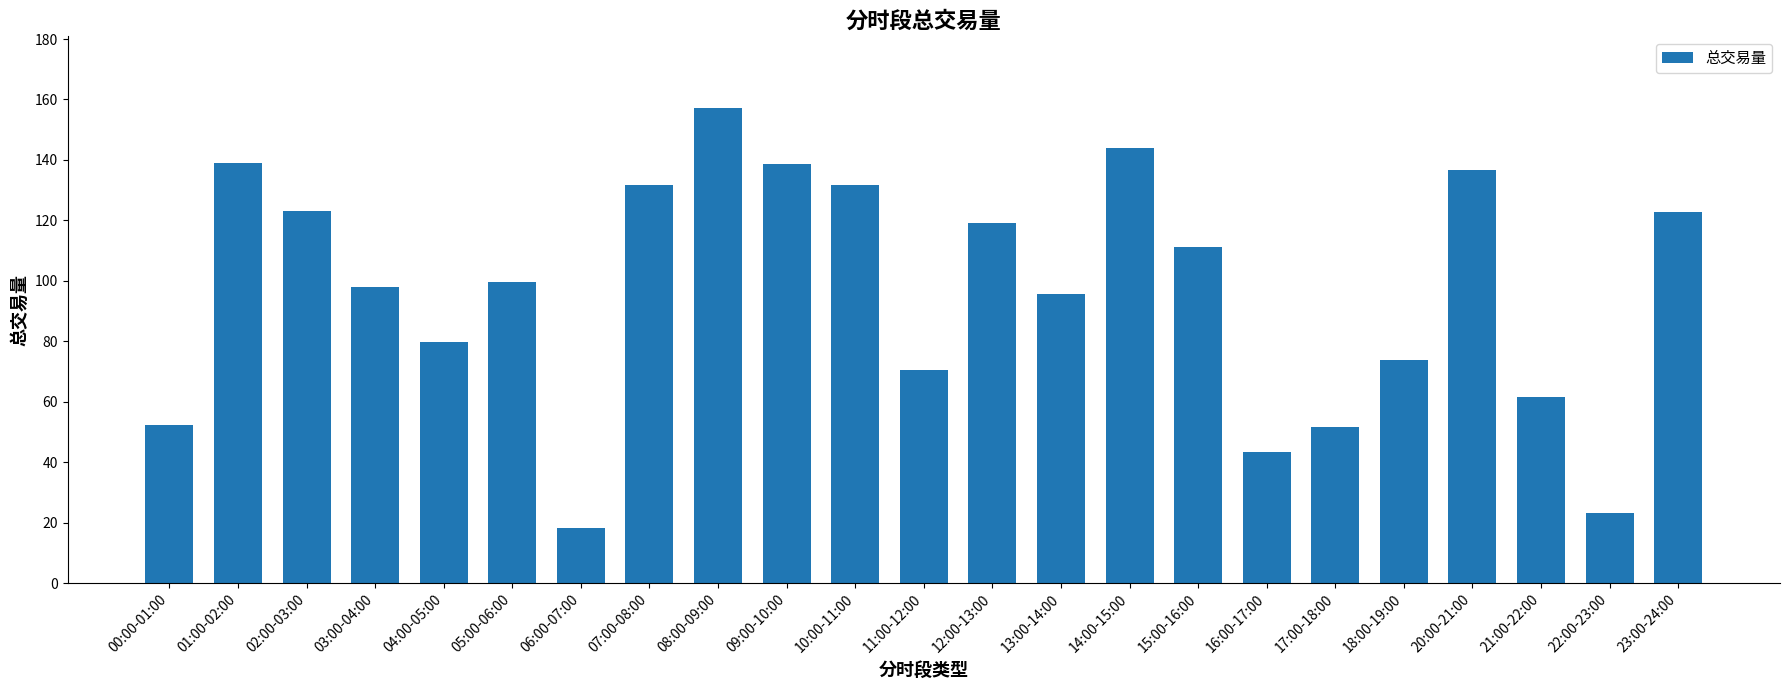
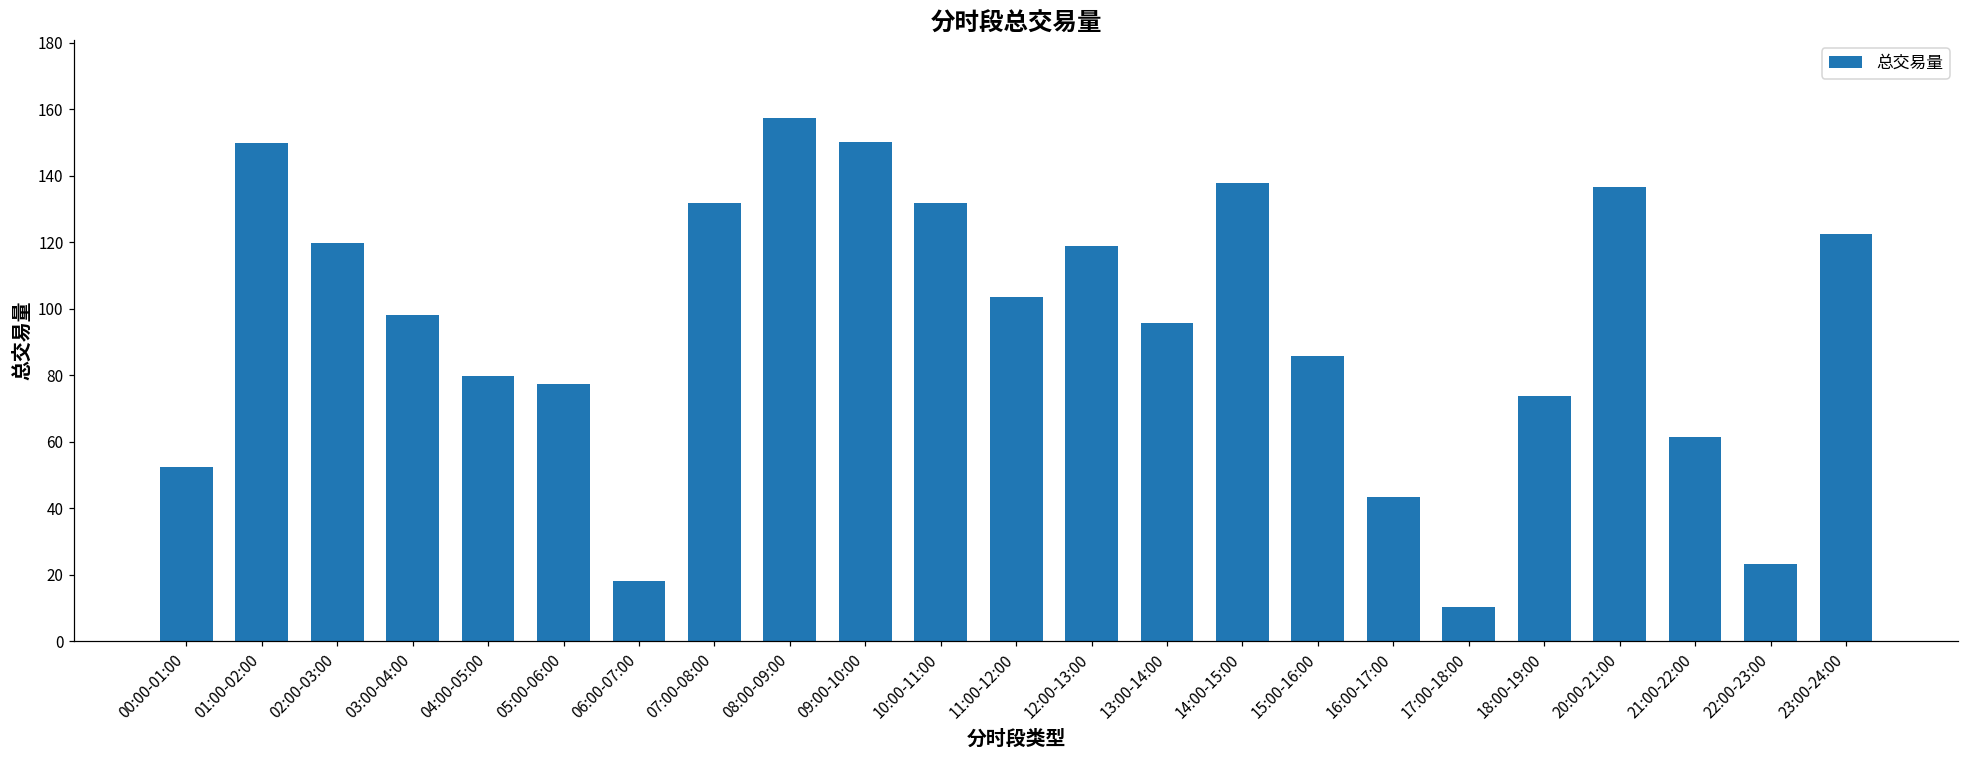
01:00-02:00: 139 -> 150
02:00-03:00: 123 -> 120
05:00-06:00: 100 -> 77
09:00-10:00: 139 -> 150
11:00-12:00: 70 -> 104
14:00-15:00: 144 -> 138
15:00-16:00: 111 -> 86
17:00-18:00: 52 -> 10
